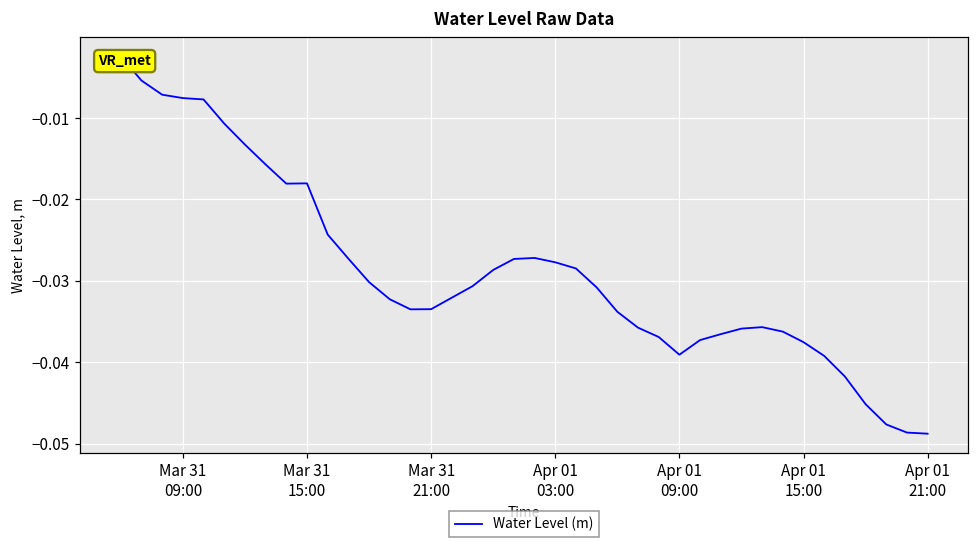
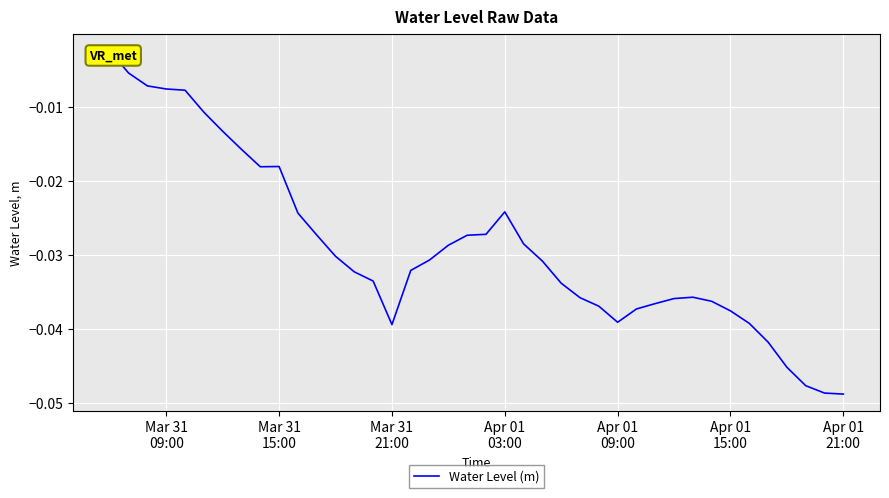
Mar 31 21:00: -0.033 -> -0.039
Apr 01 03:00: -0.028 -> -0.024
